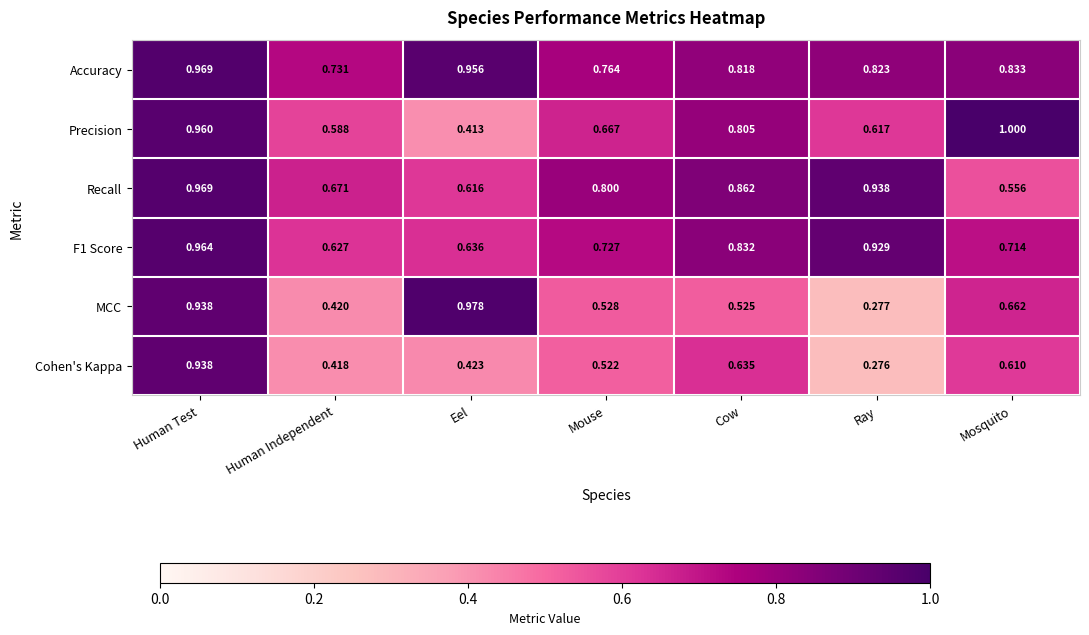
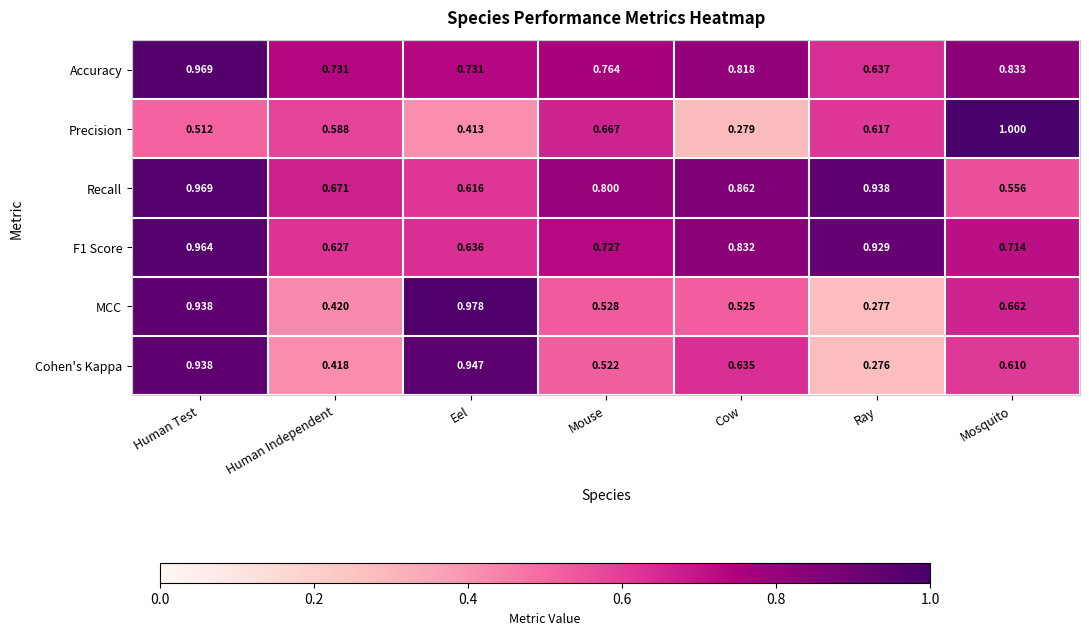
Accuracy, Eel: 0.956 -> 0.731
Accuracy, Ray: 0.823 -> 0.637
Precision, Human Test: 0.960 -> 0.512
Precision, Cow: 0.805 -> 0.279
Cohen's Kappa, Eel: 0.423 -> 0.947
